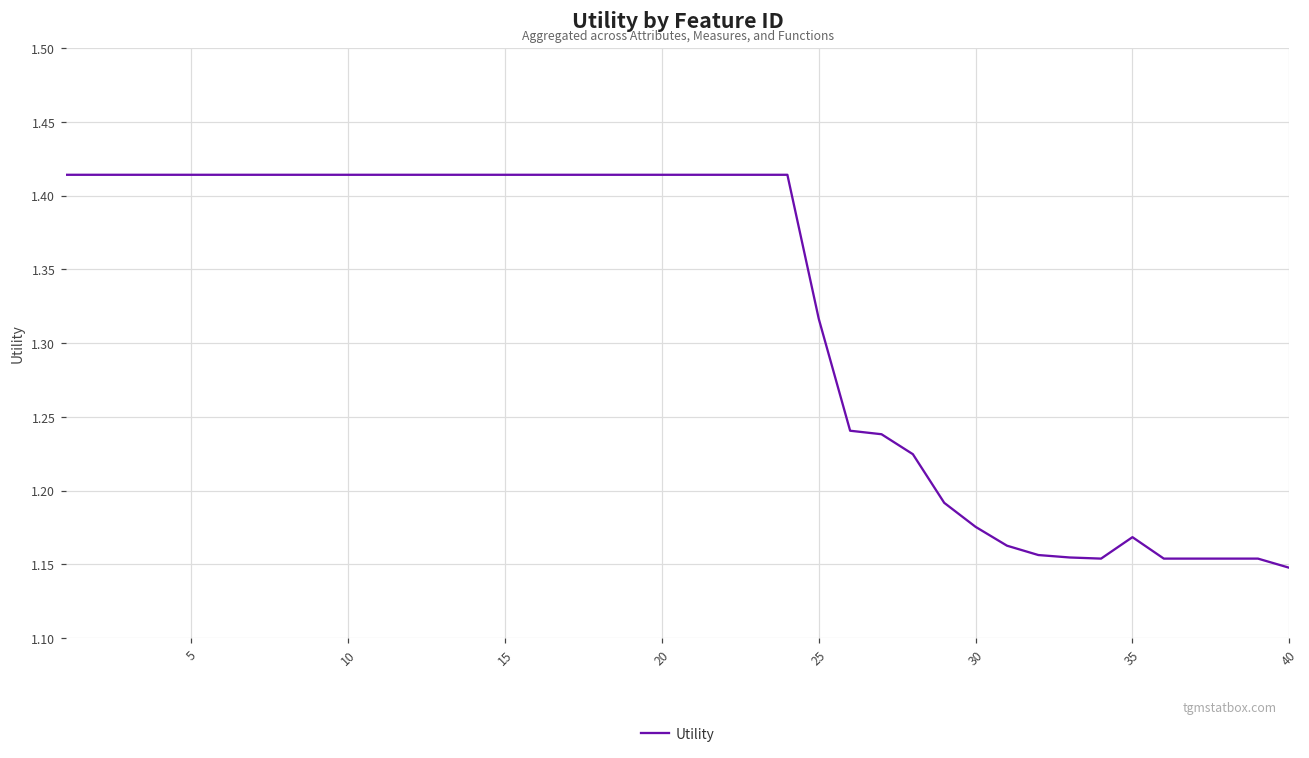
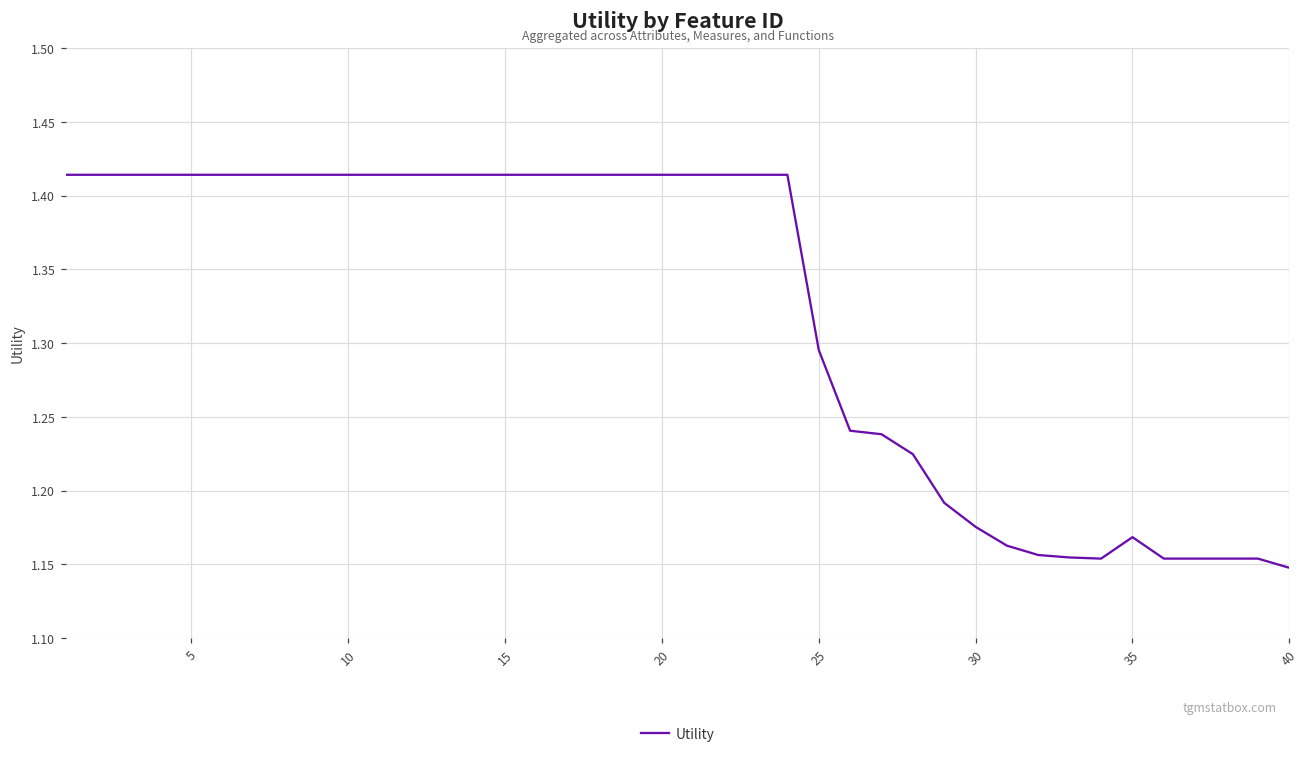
25: 1.317 -> 1.295
